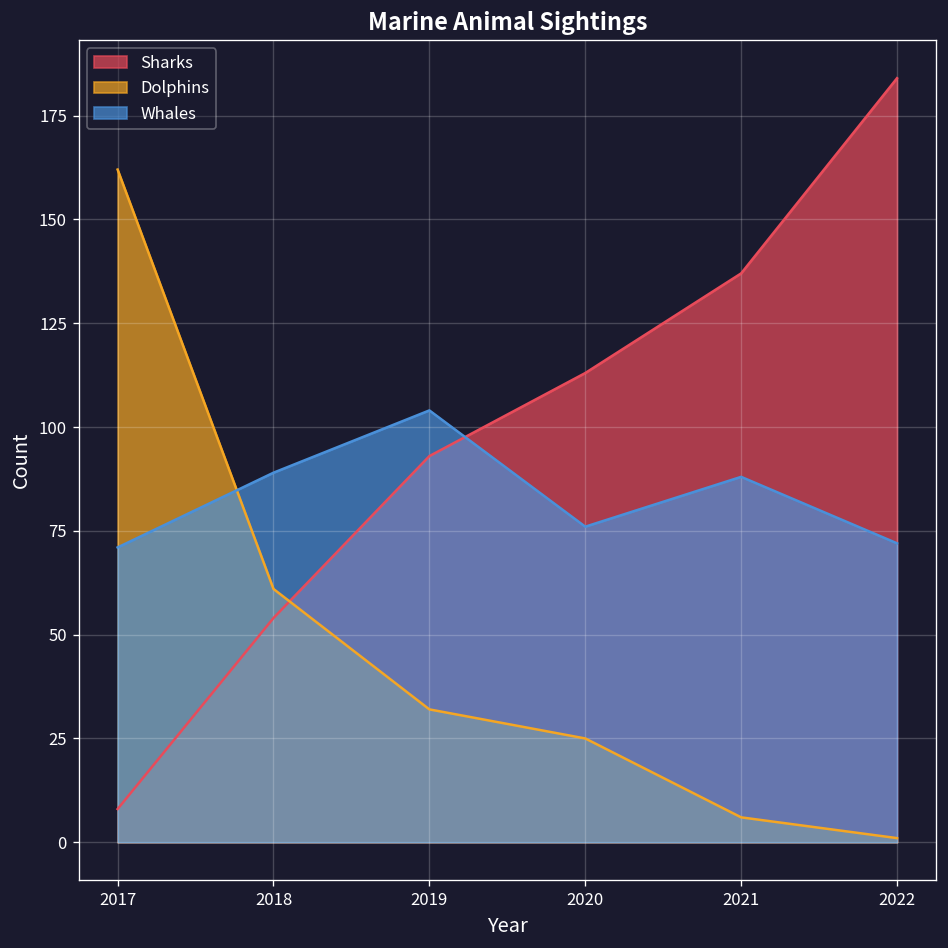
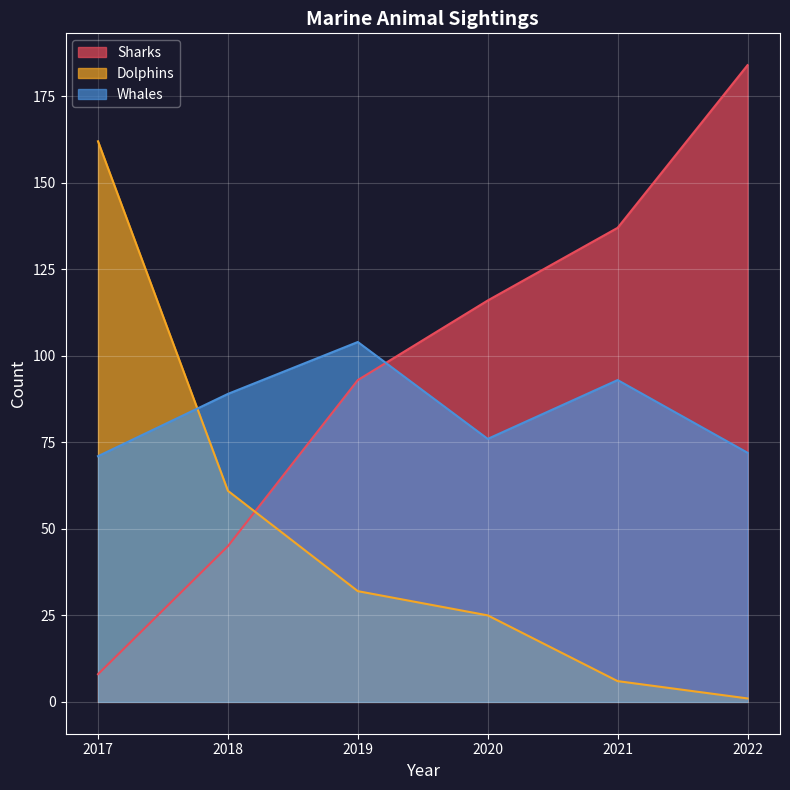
Sharks, 2018: 54 -> 45
Sharks, 2020: 113 -> 116
Whales, 2021: 88 -> 93
